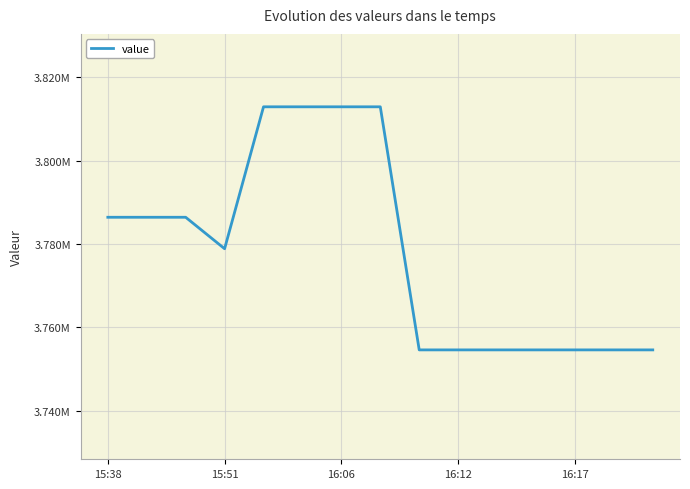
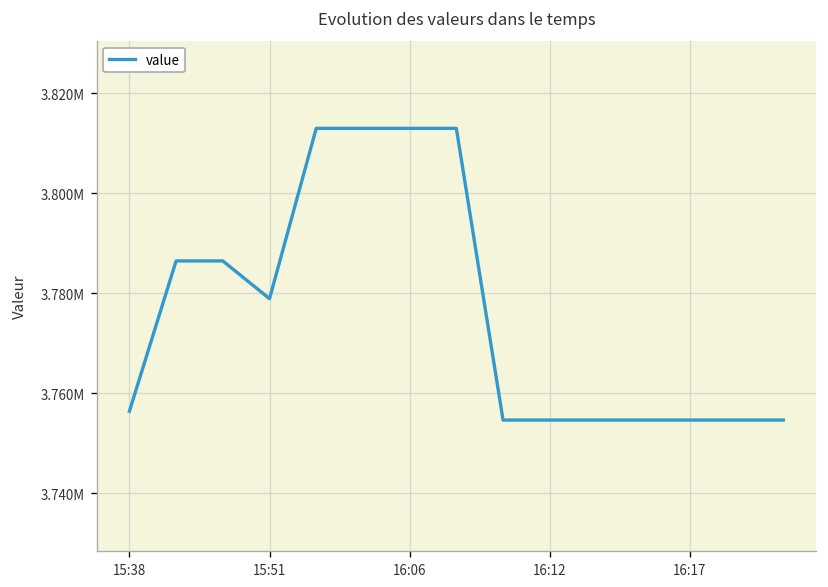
15:38: 3786000 -> 3756000
